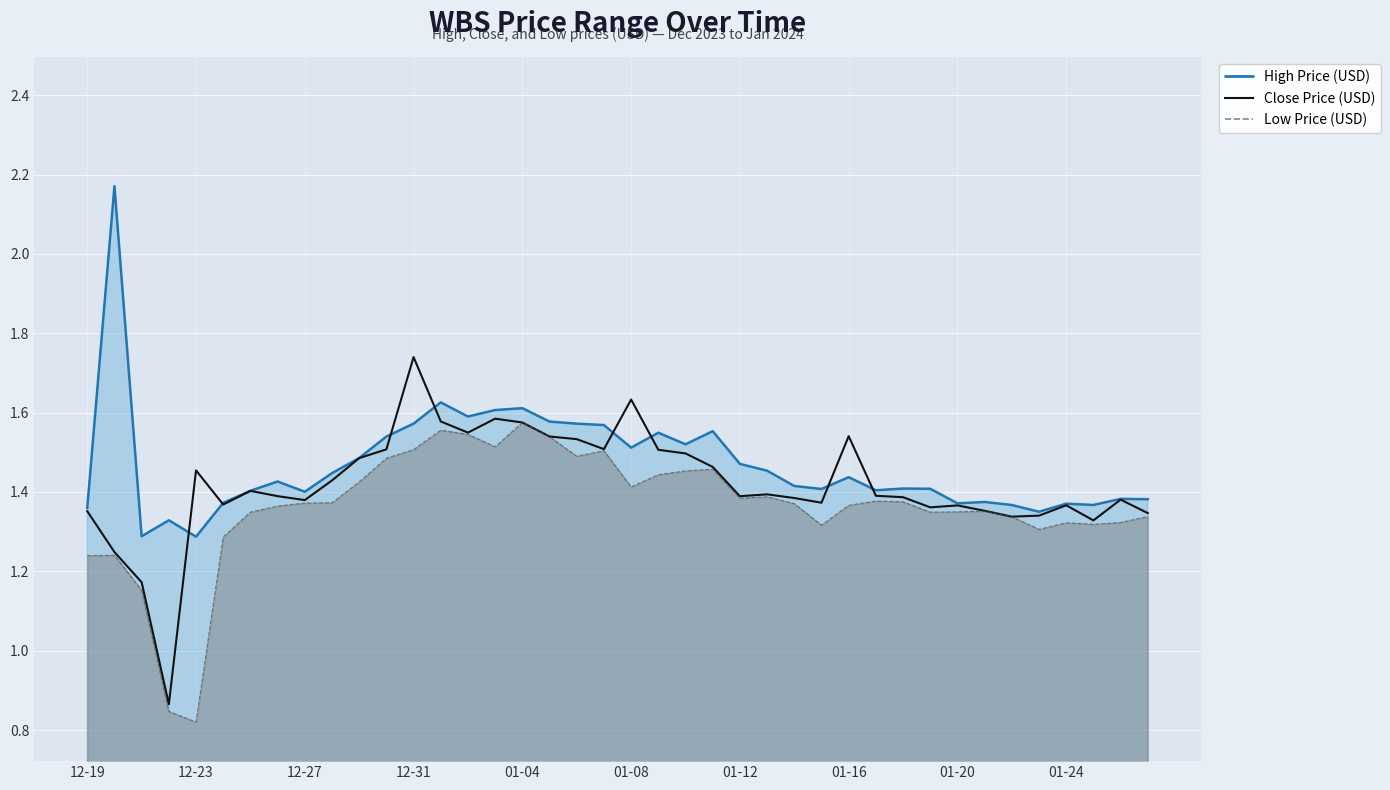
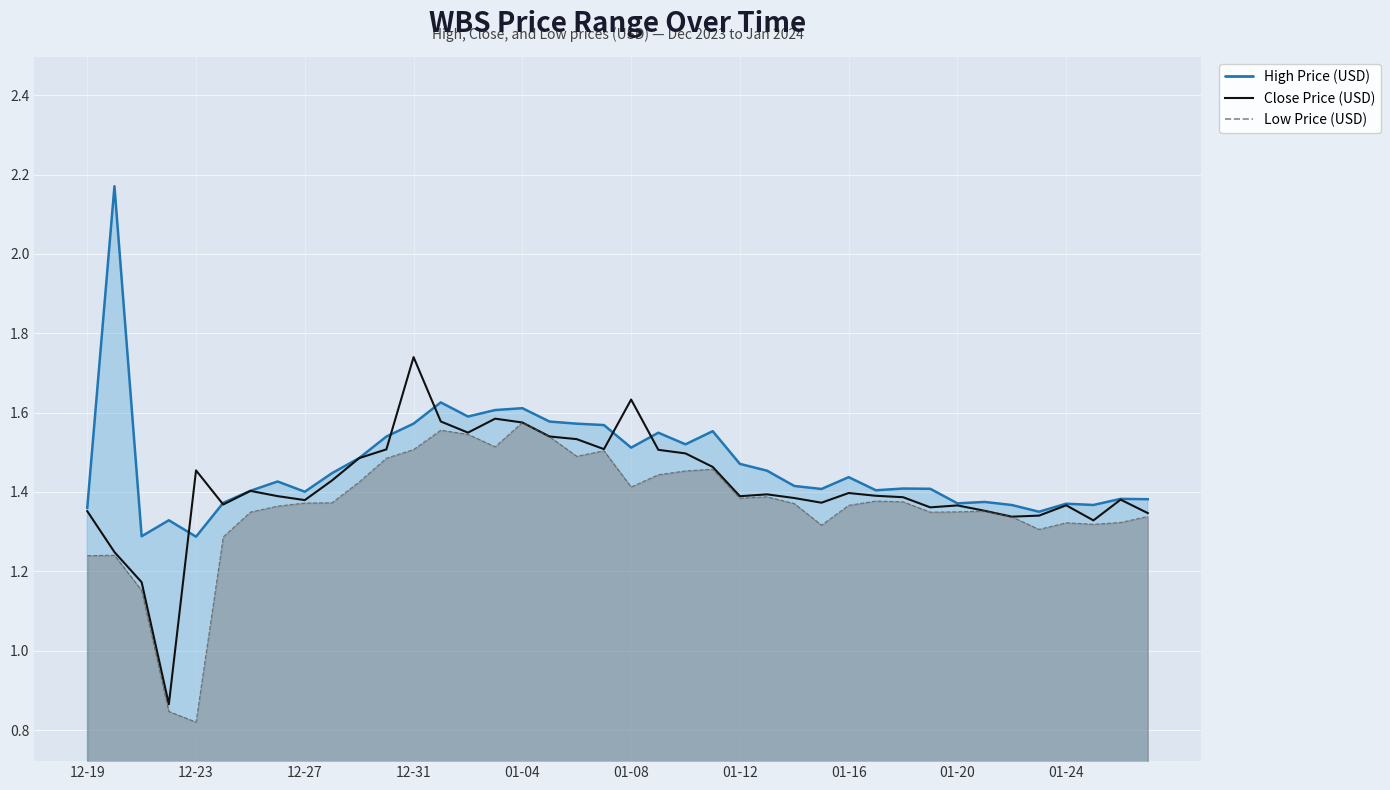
Close Price (USD), 01-16: 1.54 -> 1.40
